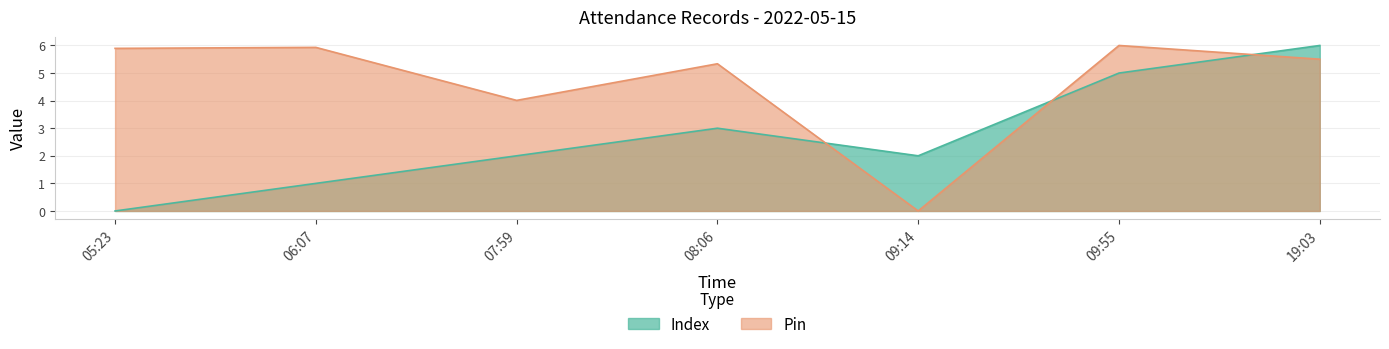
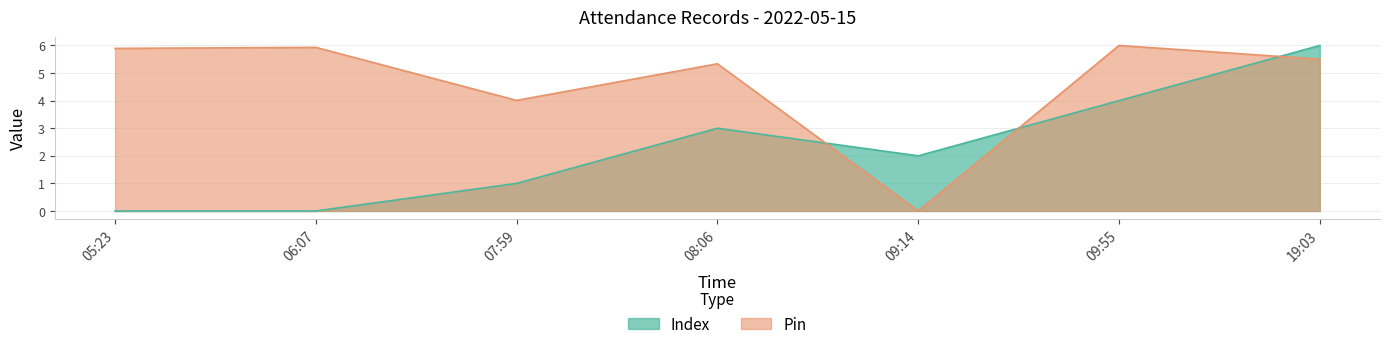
Index, 06:07: 1.0 -> 0.0
Index, 07:59: 2.0 -> 1.0
Index, 09:55: 5.0 -> 4.0
